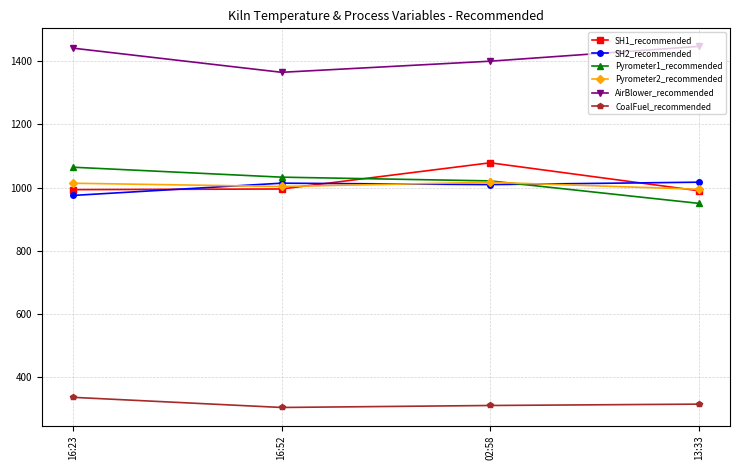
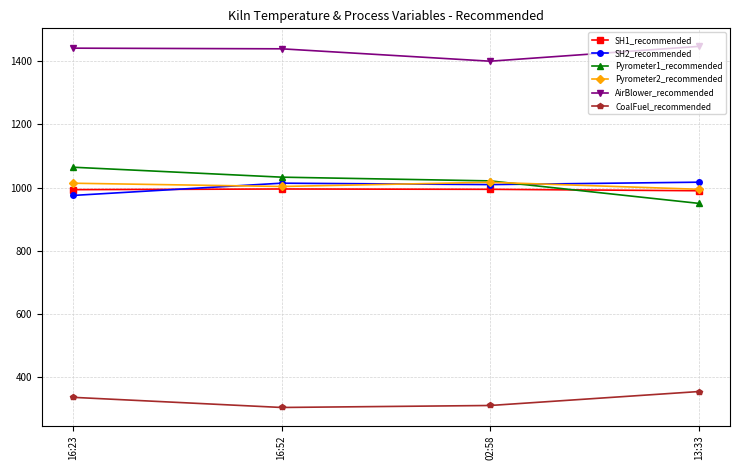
AirBlower_recommended, 16:52: 1360 -> 1440
SH1_recommended, 02:58: 1080 -> 990
CoalFuel_recommended, 13:33: 310 -> 350
